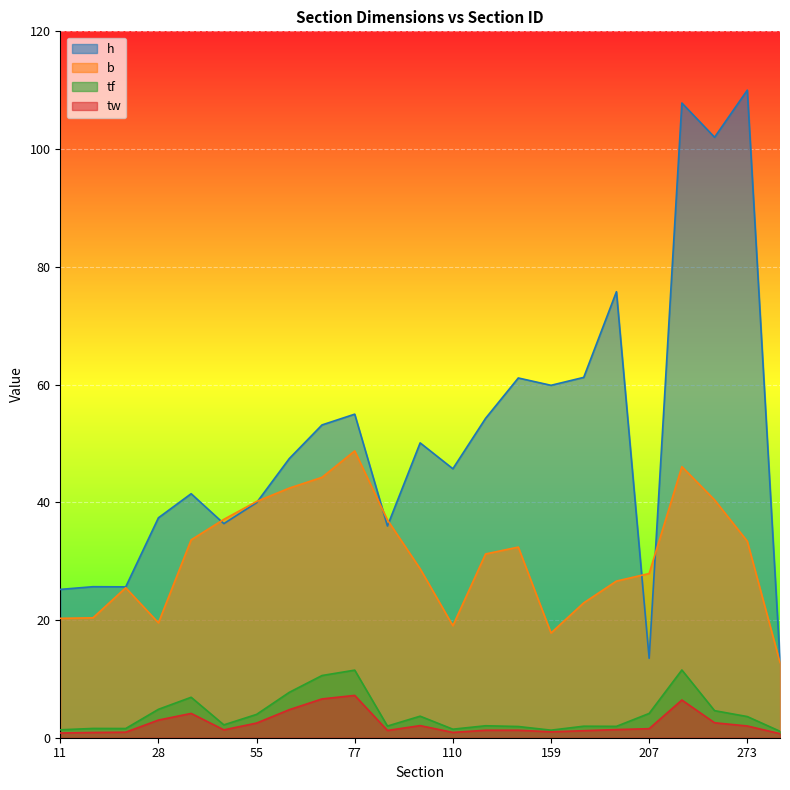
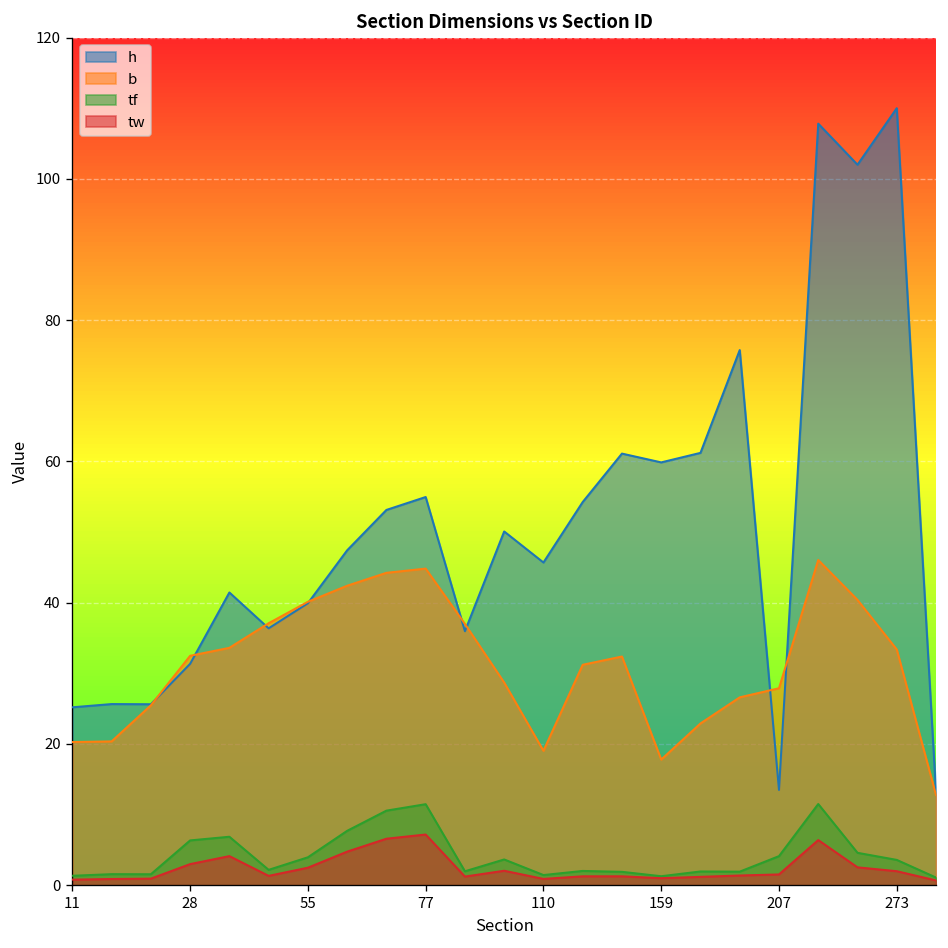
h, 28: 37 -> 31
b, 28: 20 -> 32
tf, 28: 5 -> 6
b, 77: 49 -> 45
